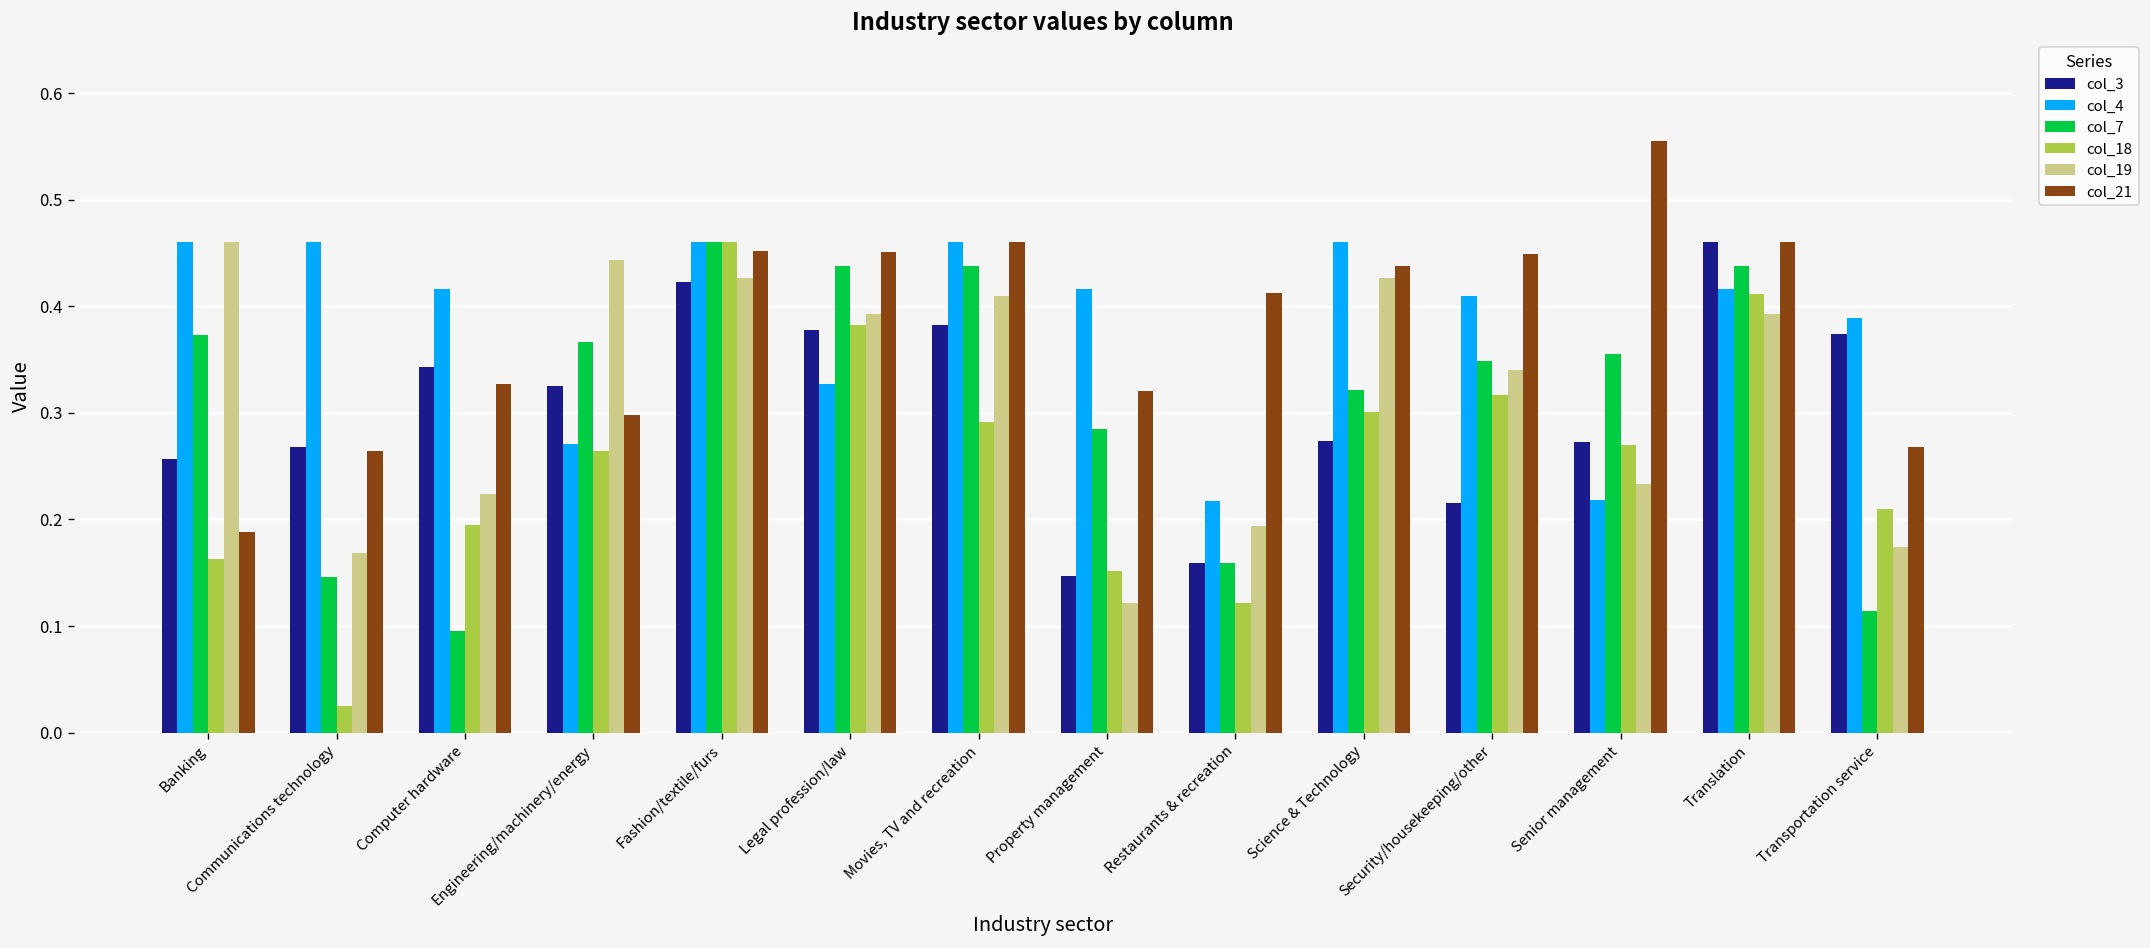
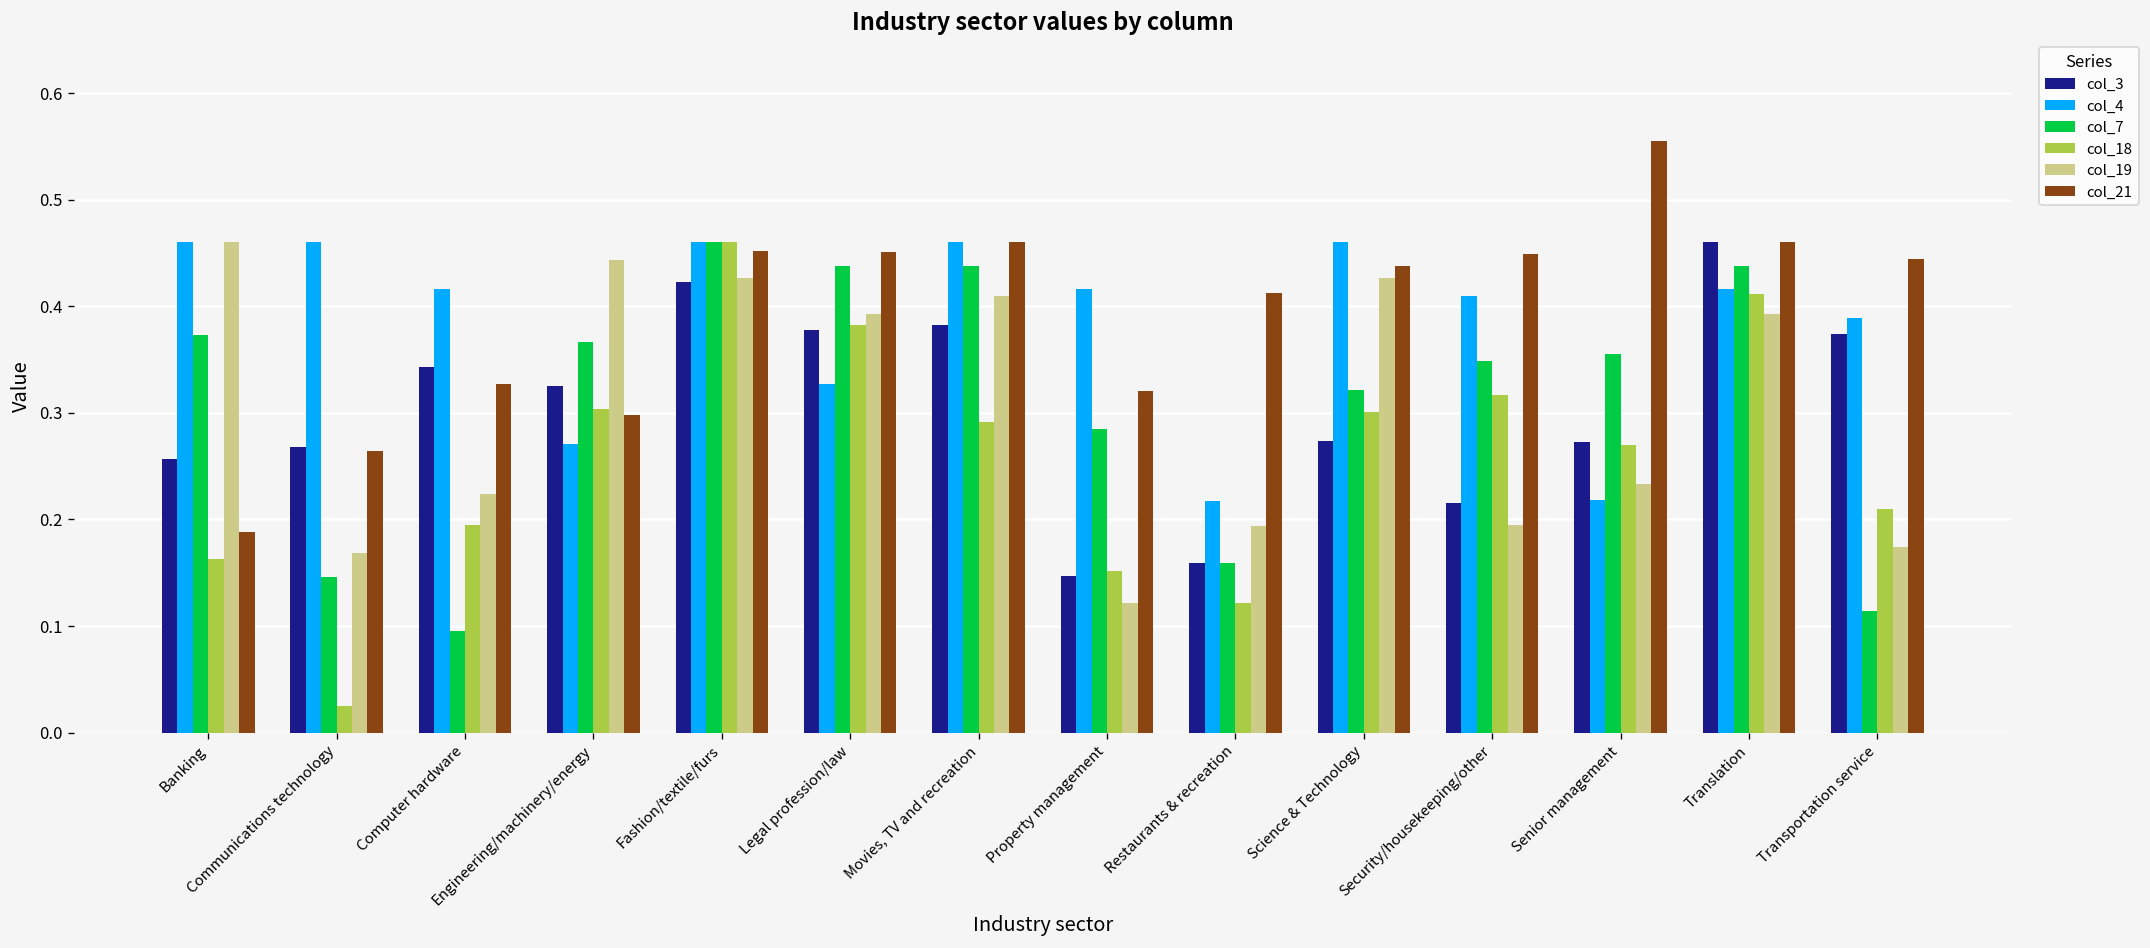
col_18, Engineering/machinery/energy: 0.26 -> 0.30
col_19, Security/housekeeping/other: 0.34 -> 0.19
col_21, Transportation service: 0.27 -> 0.44
